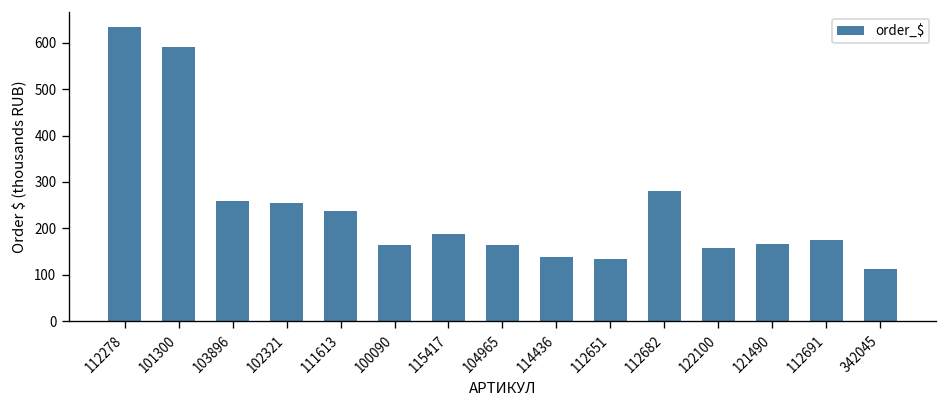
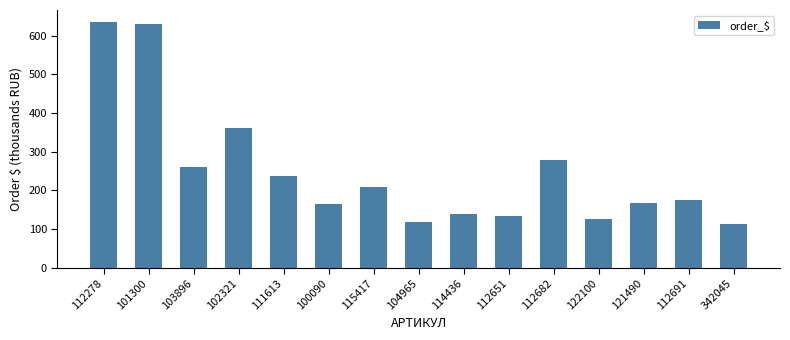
101300: 590 -> 630
102321: 260 -> 360
115417: 190 -> 210
104965: 160 -> 120
122100: 160 -> 130
